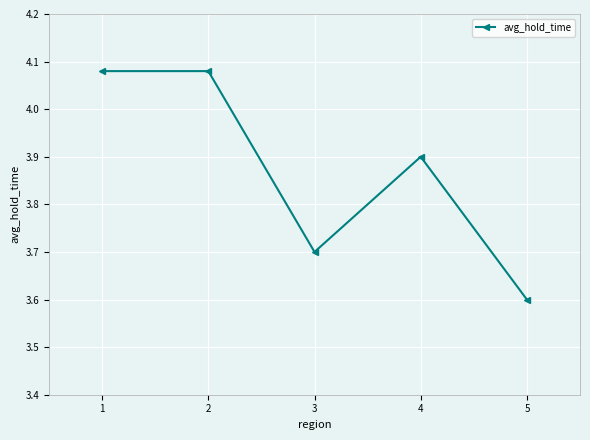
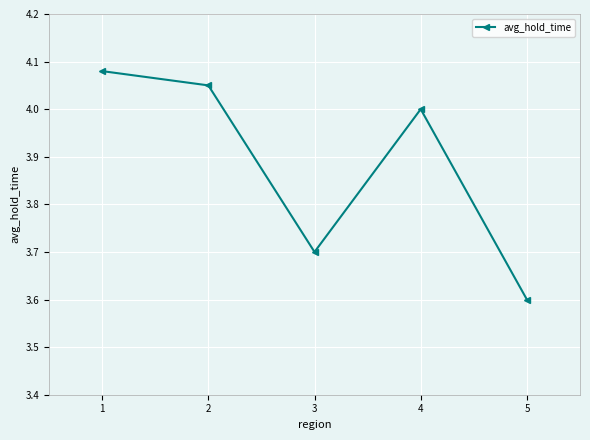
2: 4.08 -> 4.05
4: 3.9 -> 4.0
